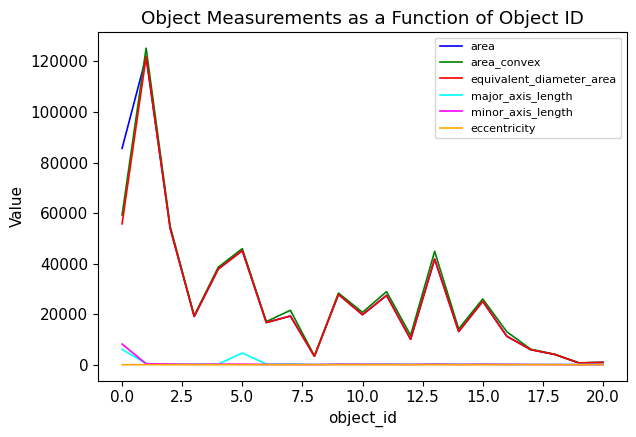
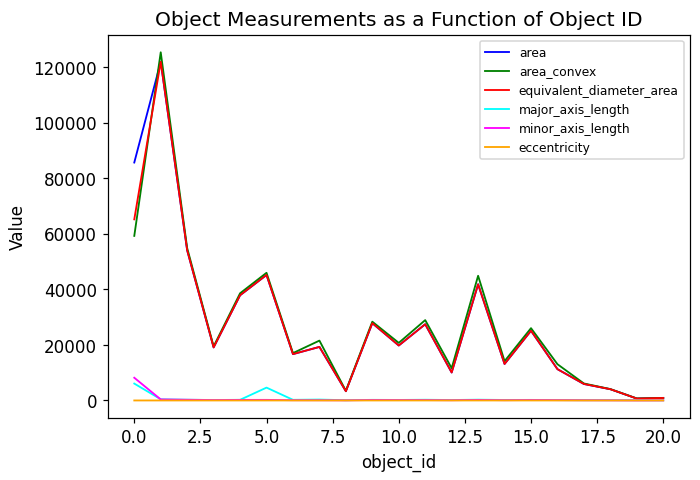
equivalent_diameter_area, 0.0: 56000 -> 65000
